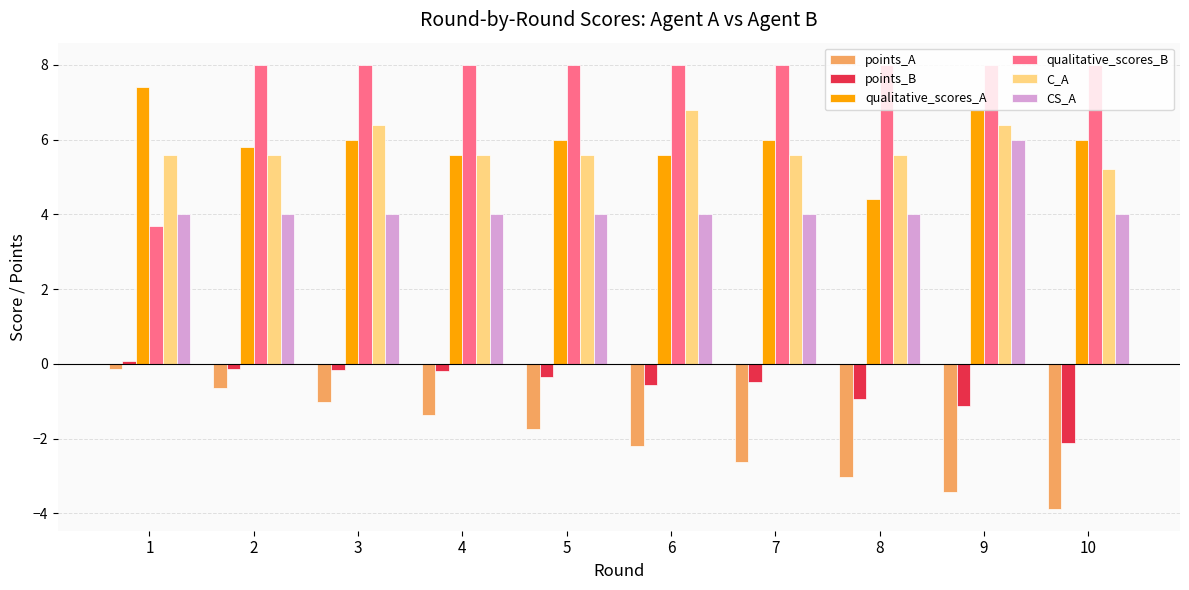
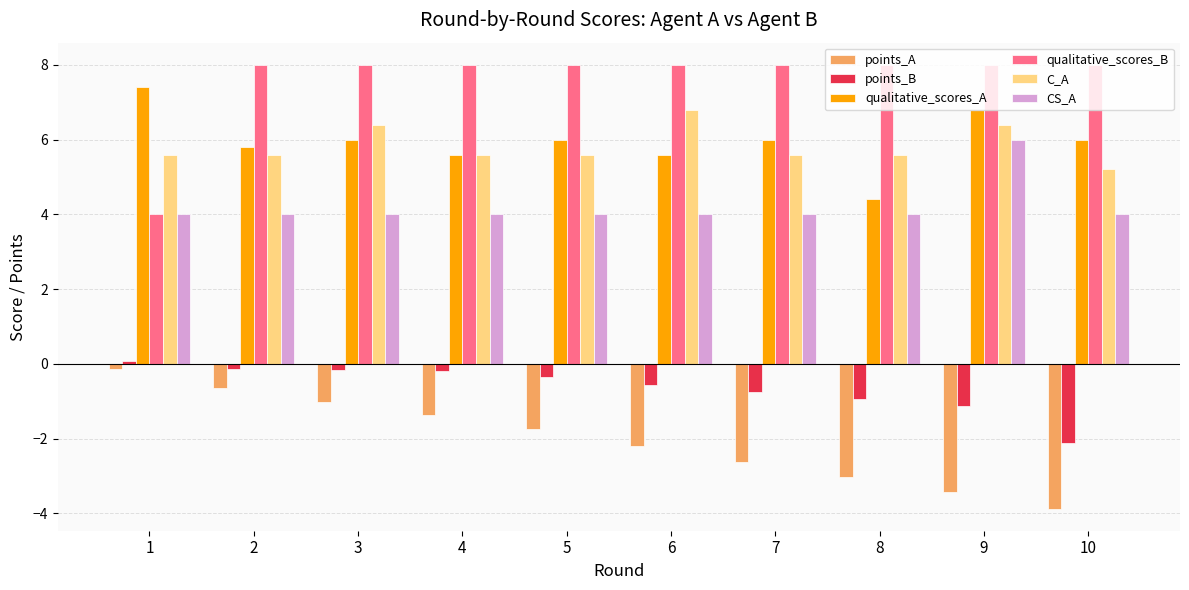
qualitative_scores_B, 1: 3.7 -> 4.0
points_B, 7: -0.5 -> -0.8
